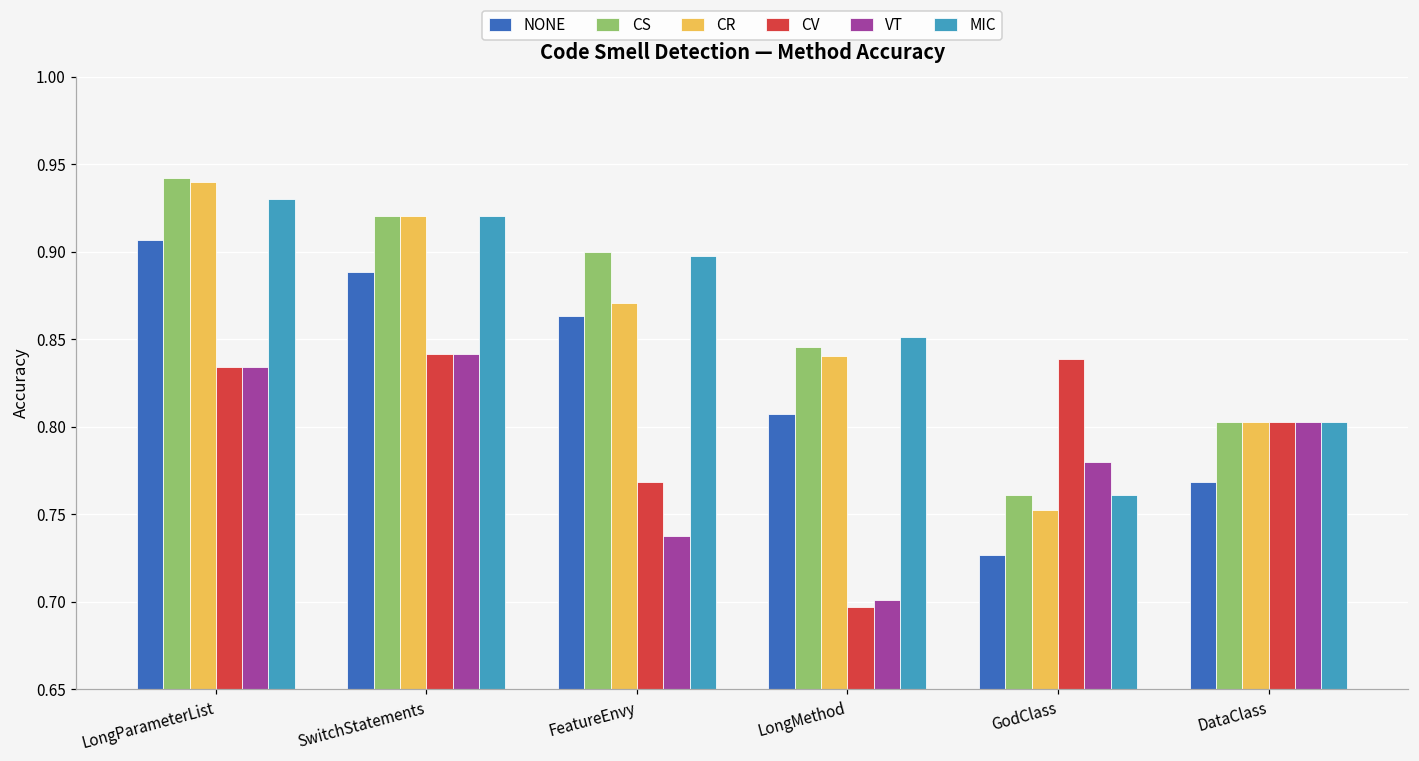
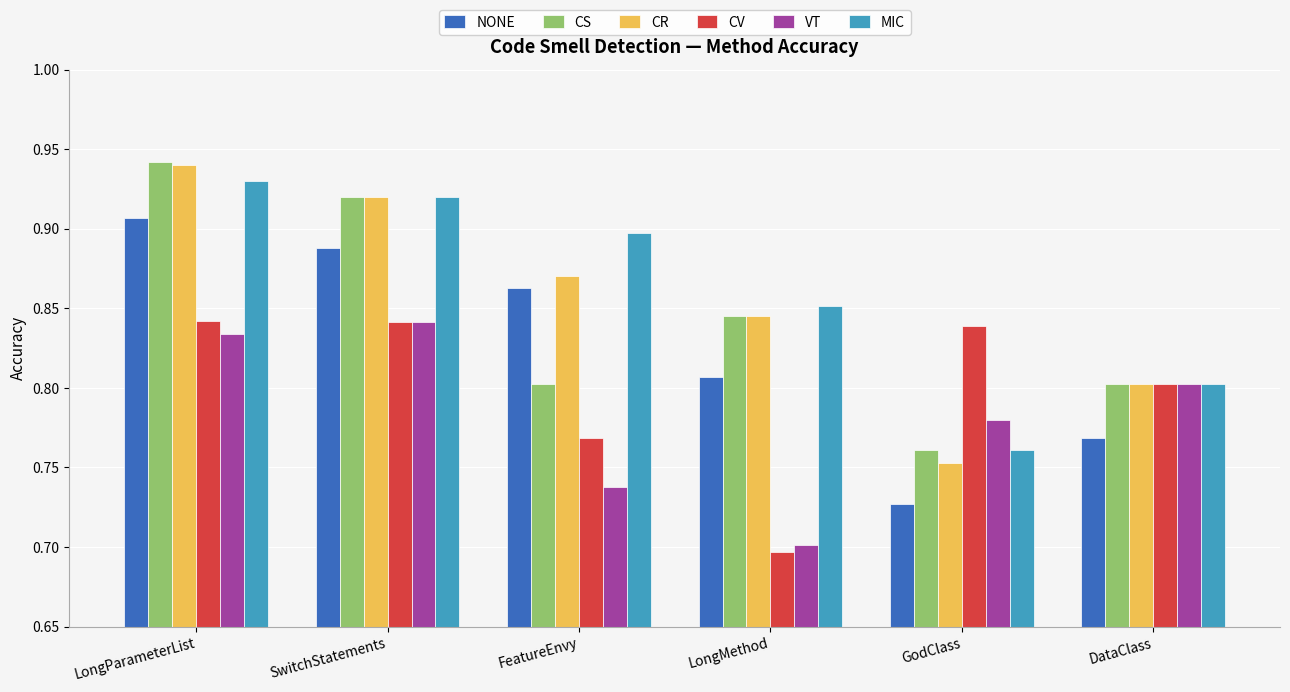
CV, LongParameterList: 0.834 -> 0.842
CS, FeatureEnvy: 0.900 -> 0.802
CR, LongMethod: 0.840 -> 0.845
